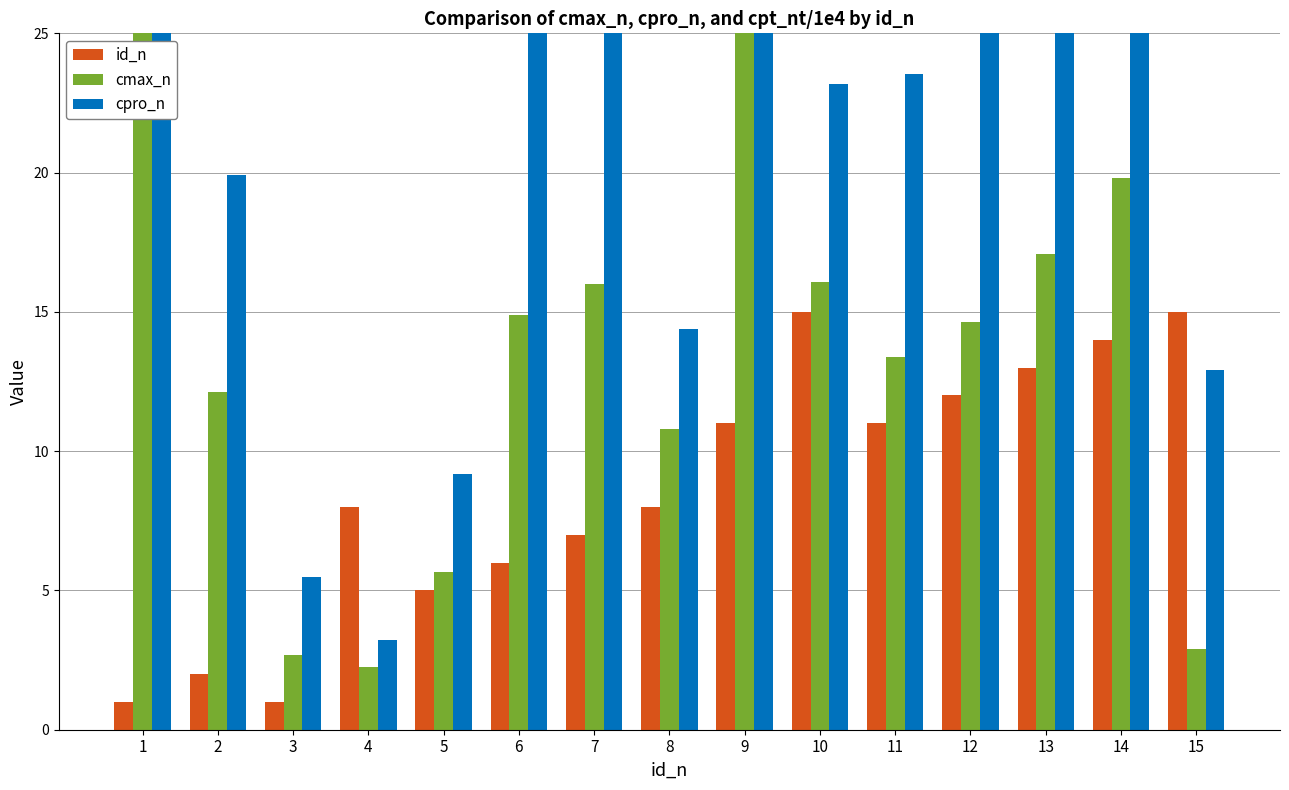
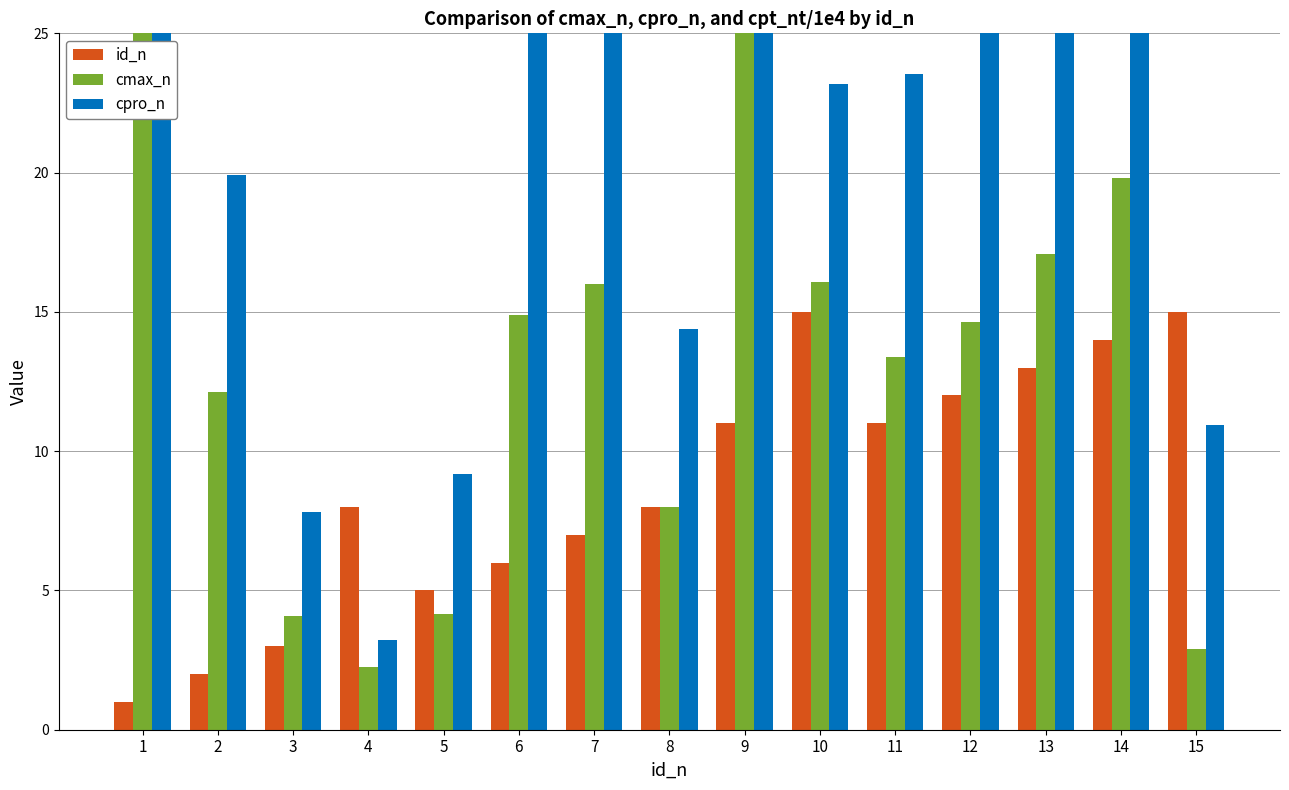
id_n, 3: 1 -> 3
cmax_n, 3: 2.7 -> 4.1
cpro_n, 3: 5.5 -> 7.8
cmax_n, 5: 5.7 -> 4.2
cmax_n, 8: 10.8 -> 8.0
cpro_n, 15: 12.9 -> 11.0
